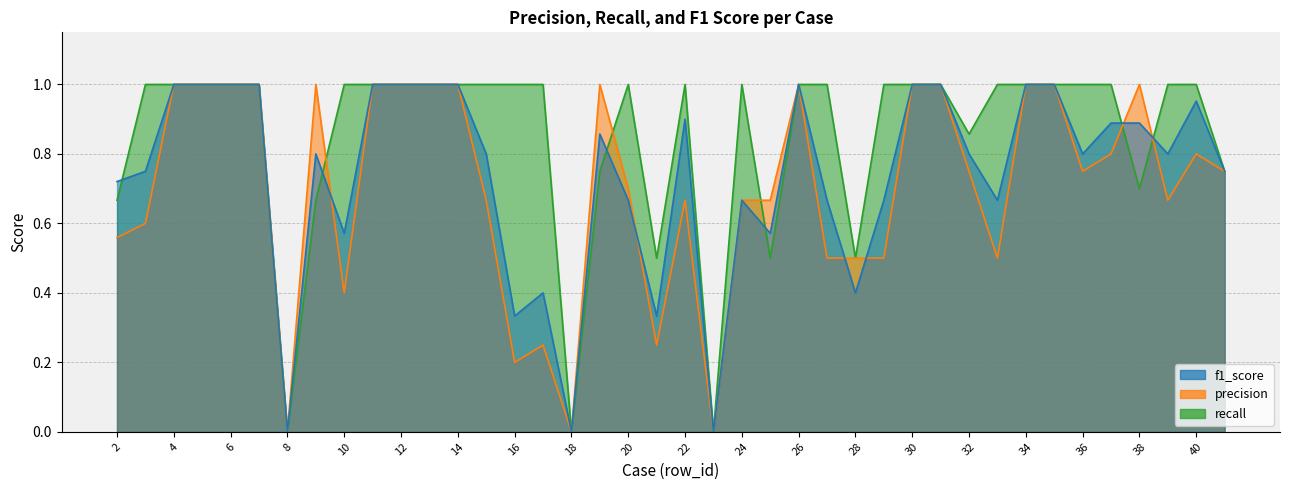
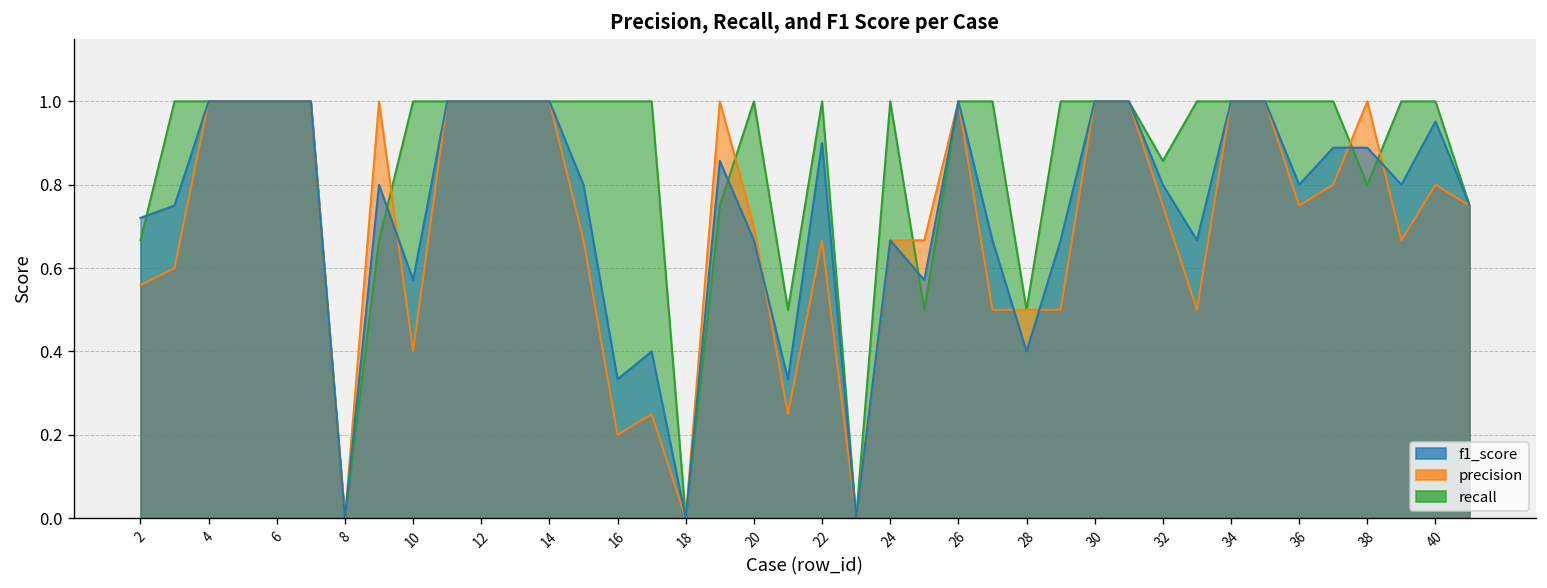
recall, 38: 0.7 -> 0.8
